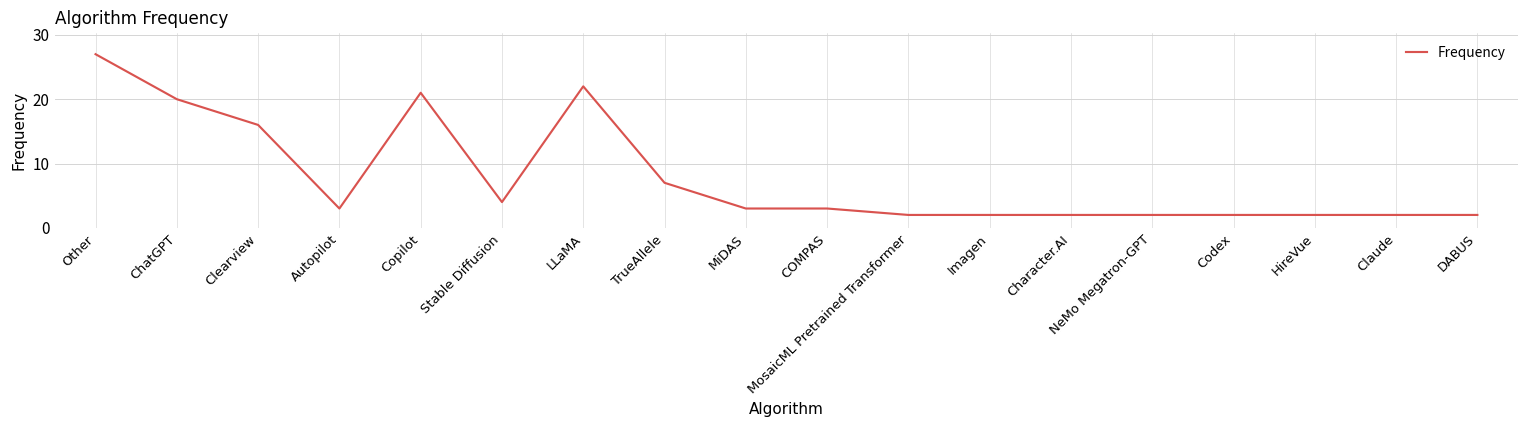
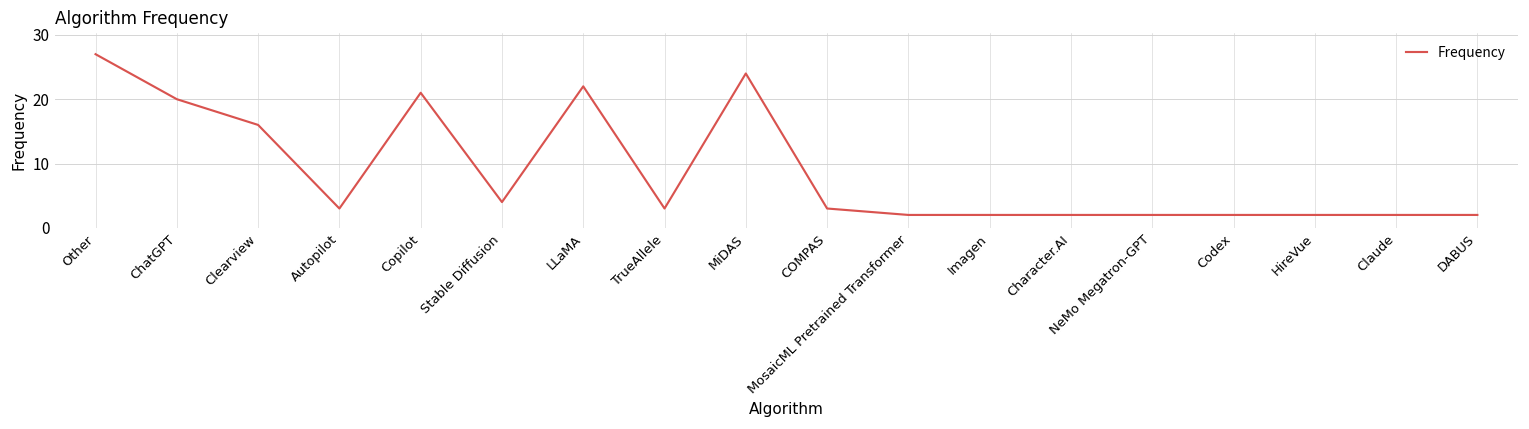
TrueAllele: 7 -> 3
MiDAS: 3 -> 24
